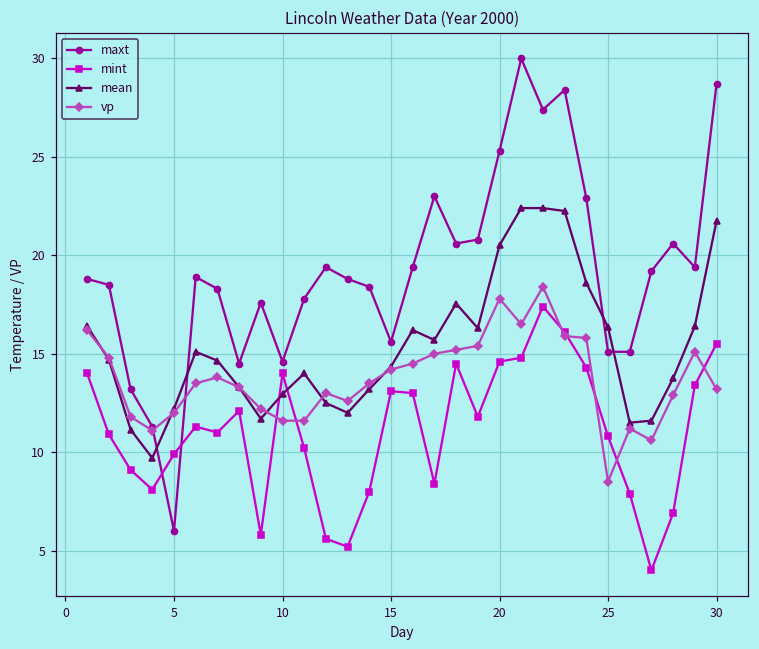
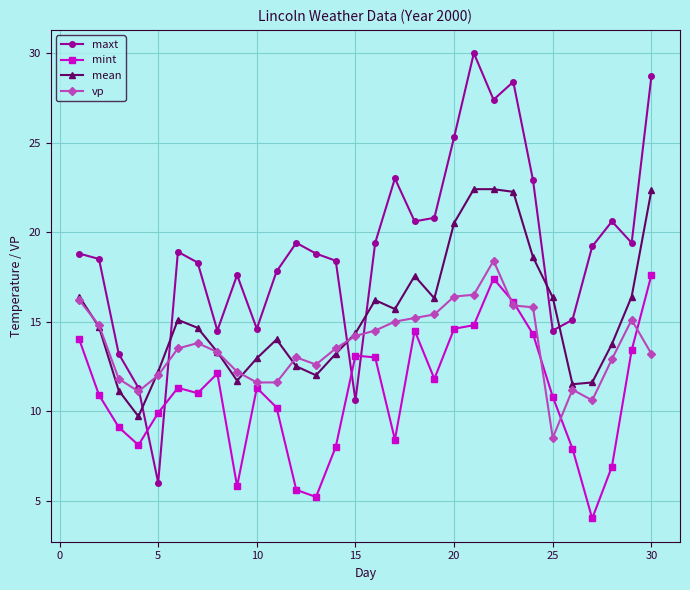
mint, 10: 14.0 -> 11.3
maxt, 15: 15.6 -> 10.6
vp, 20: 17.8 -> 16.4
maxt, 25: 15.1 -> 14.5
mint, 30: 15.5 -> 17.6
mean, 30: 21.8 -> 22.3
